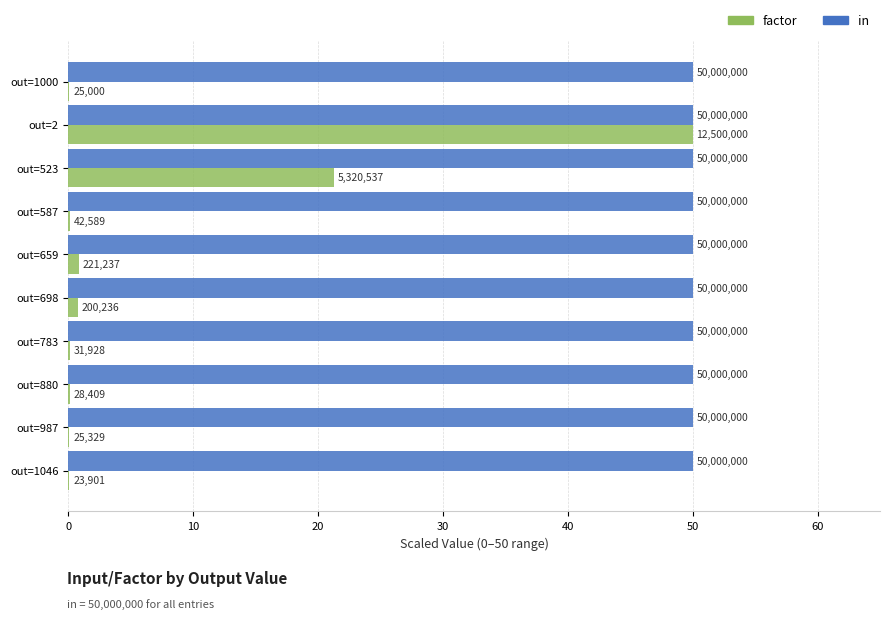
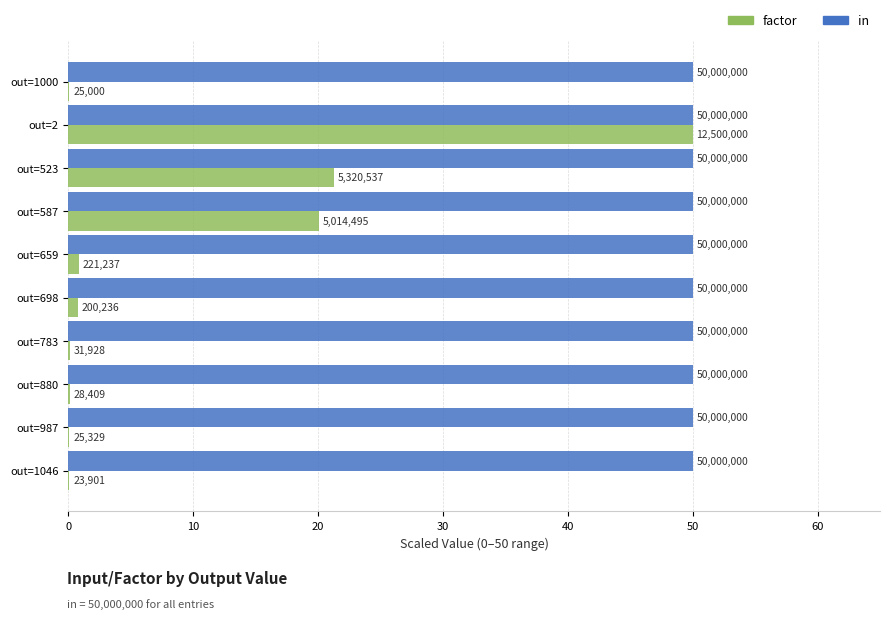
factor, out=587: 42,589 -> 5,014,495
